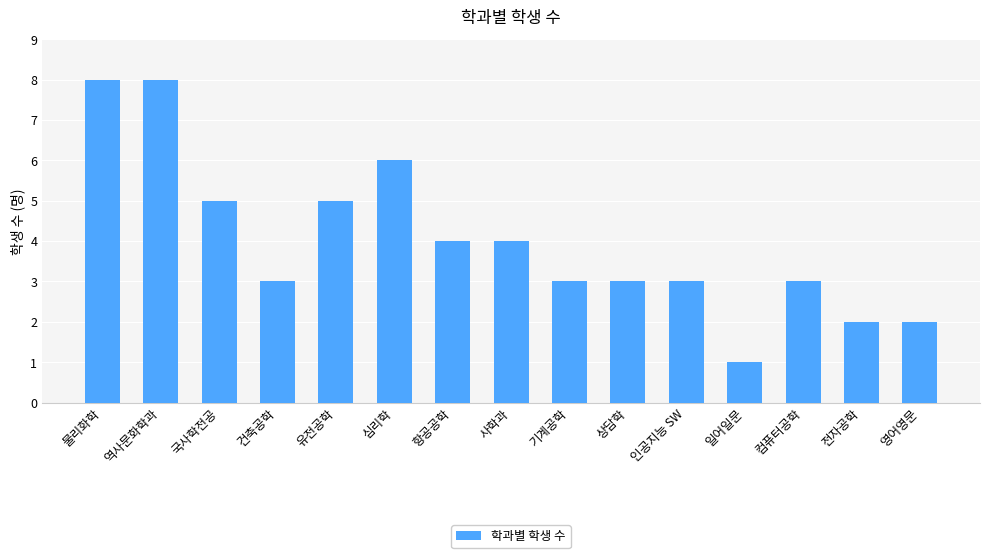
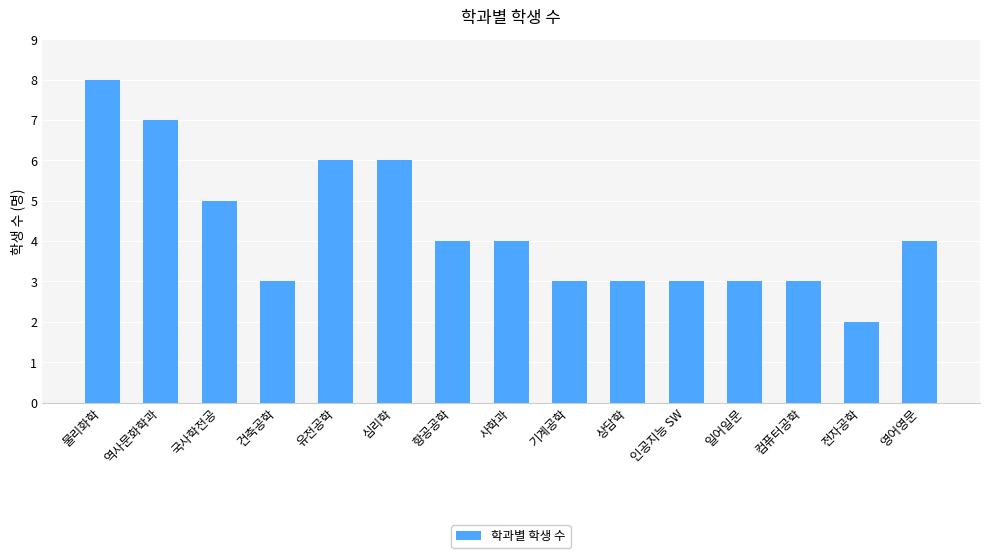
역사문화학과: 8 -> 7
유전공학: 5 -> 6
일어일문: 1 -> 3
영어영문: 2 -> 4
